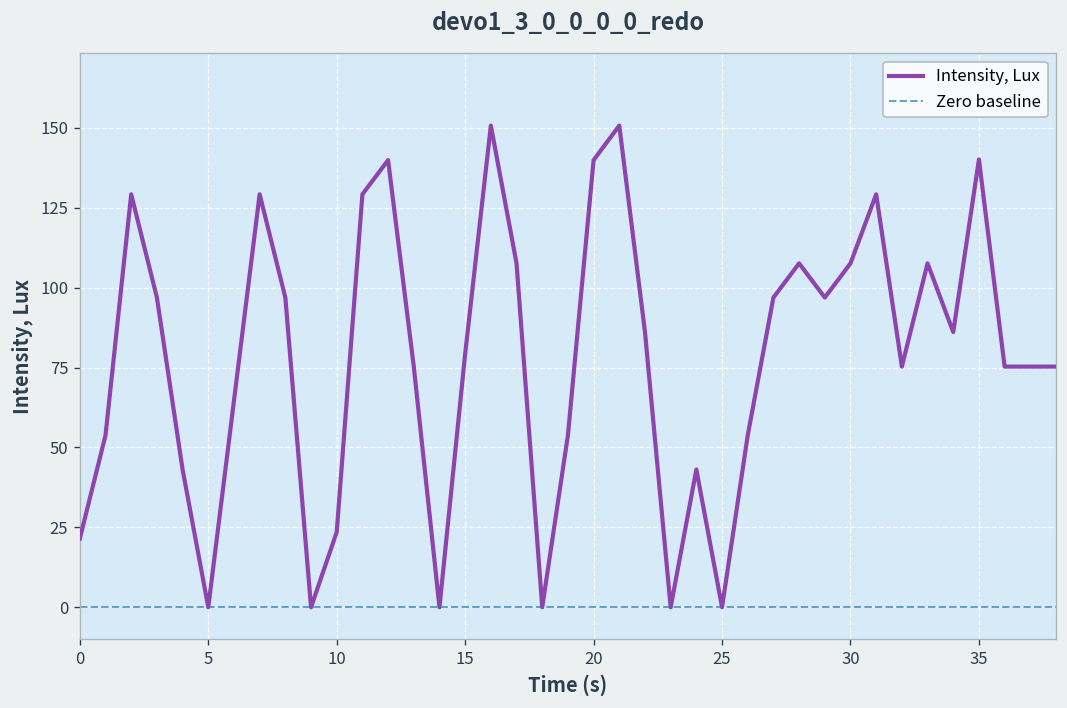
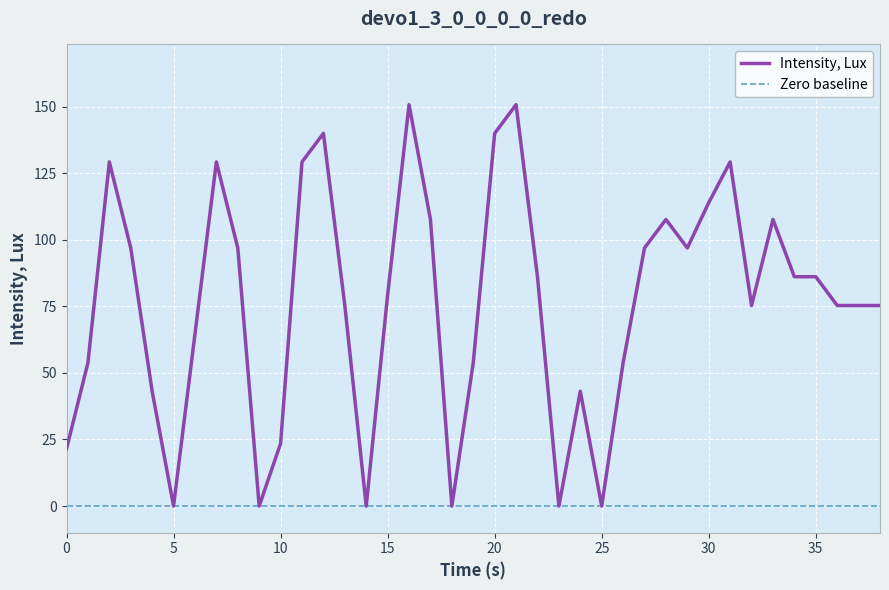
30: 108 -> 114
35: 140 -> 86
